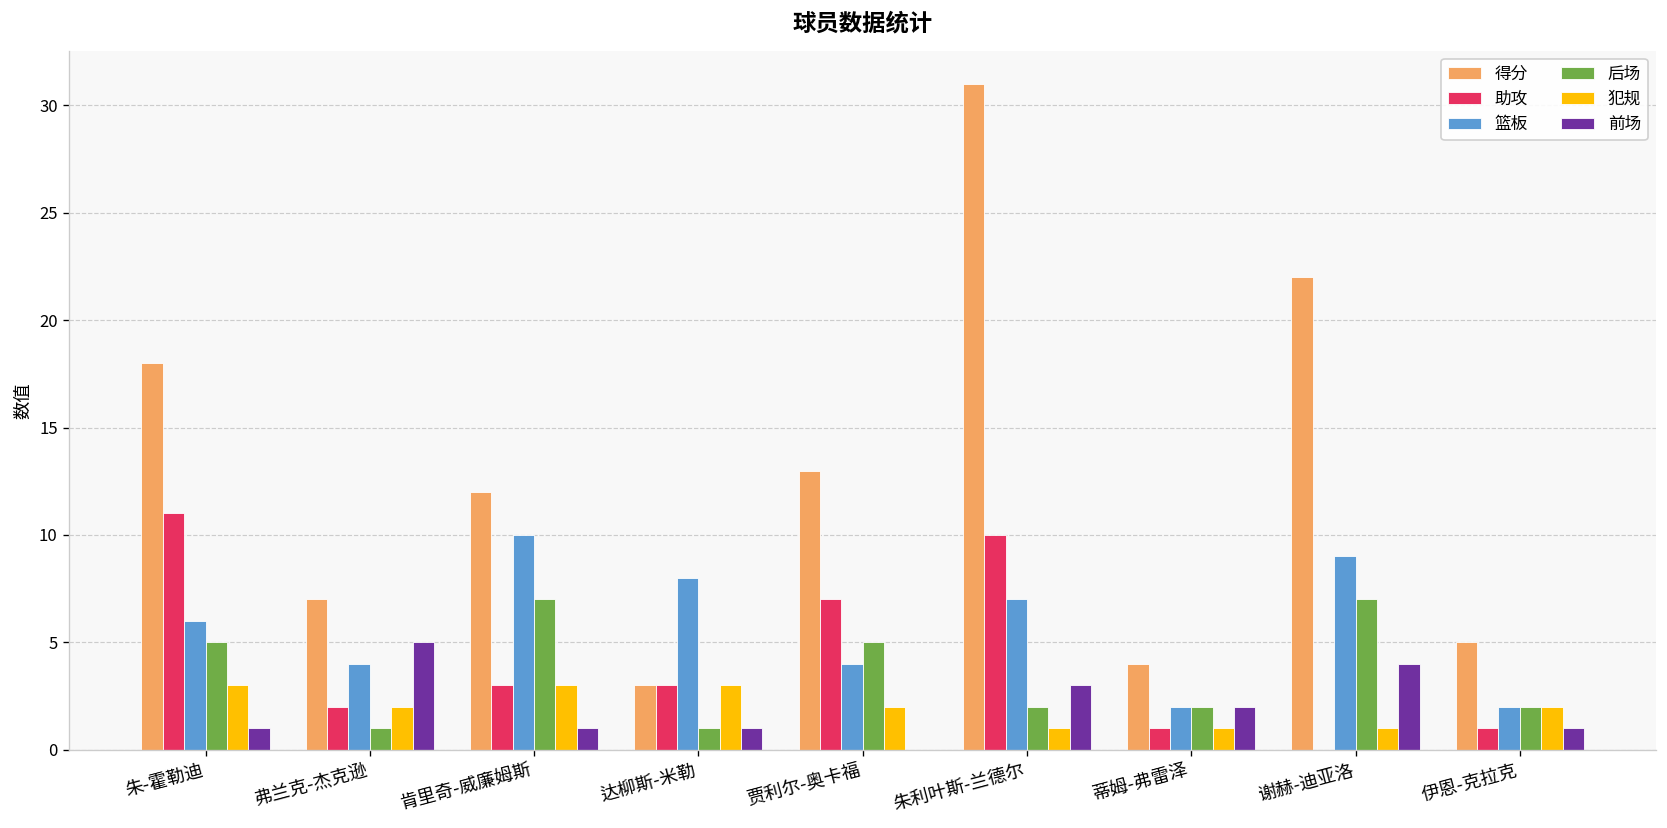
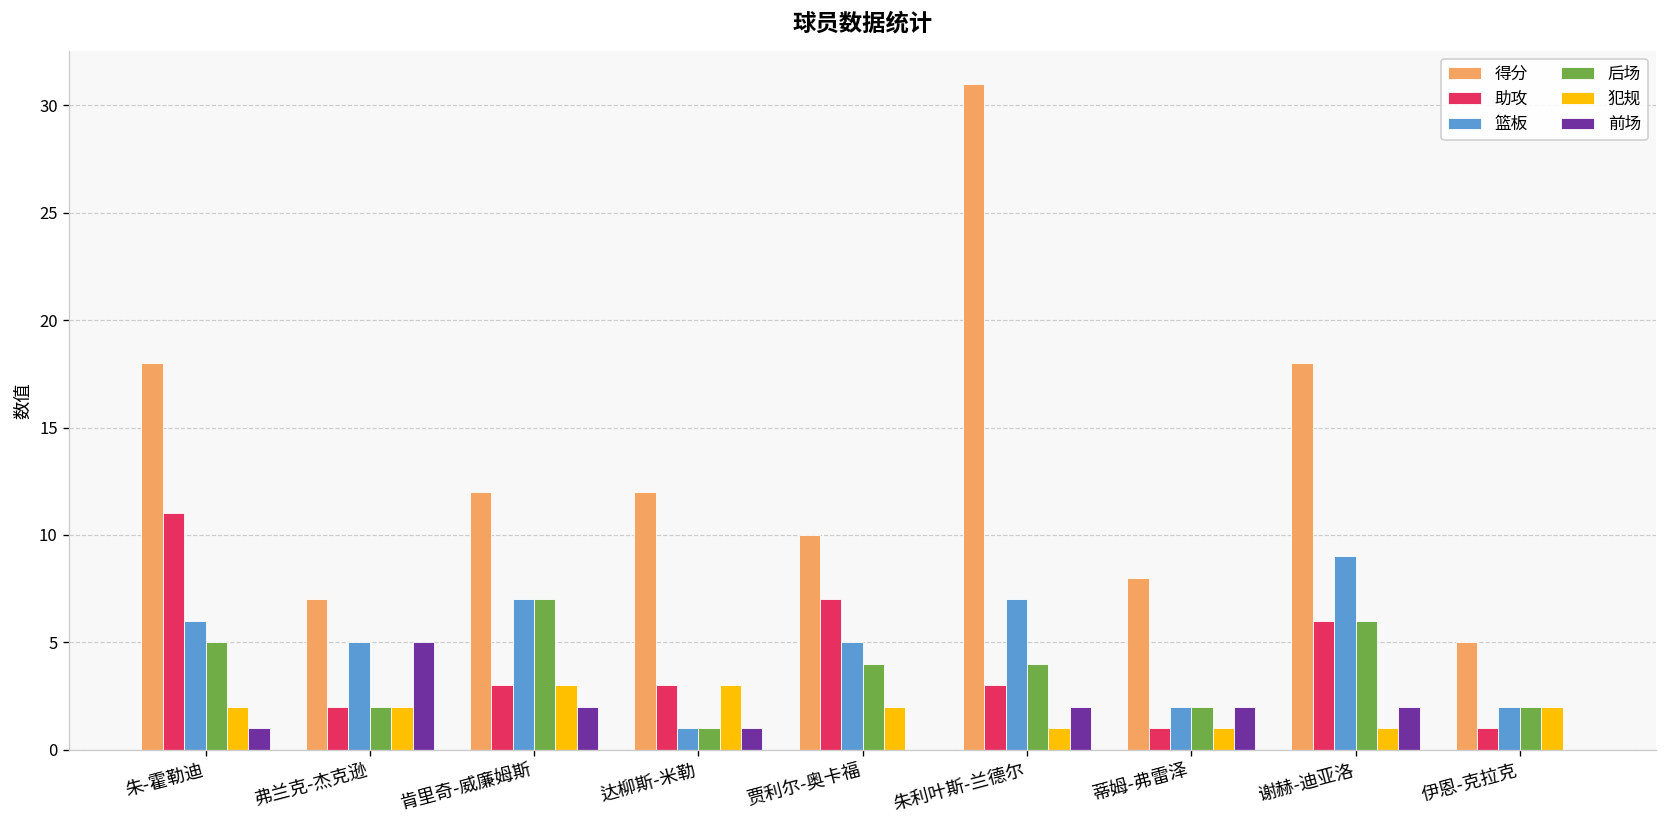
犯规, 朱-霍勒迪: 3 -> 2
篮板, 弗兰克-杰克逊: 4 -> 5
后场, 弗兰克-杰克逊: 1 -> 2
篮板, 肯里奇-威廉姆斯: 10 -> 7
前场, 肯里奇-威廉姆斯: 1 -> 2
得分, 达柳斯-米勒: 3 -> 12
篮板, 达柳斯-米勒: 8 -> 1
得分, 贾利尔-奥卡福: 13 -> 10
篮板, 贾利尔-奥卡福: 4 -> 5
后场, 贾利尔-奥卡福: 5 -> 4
助攻, 朱利叶斯-兰德尔: 10 -> 3
后场, 朱利叶斯-兰德尔: 2 -> 4
前场, 朱利叶斯-兰德尔: 3 -> 2
得分, 蒂姆-弗雷泽: 4 -> 8
得分, 谢赫-迪亚洛: 22 -> 18
助攻, 谢赫-迪亚洛: 0 -> 6
后场, 谢赫-迪亚洛: 7 -> 6
前场, 谢赫-迪亚洛: 4 -> 2
前场, 伊恩-克拉克: 1 -> 0
